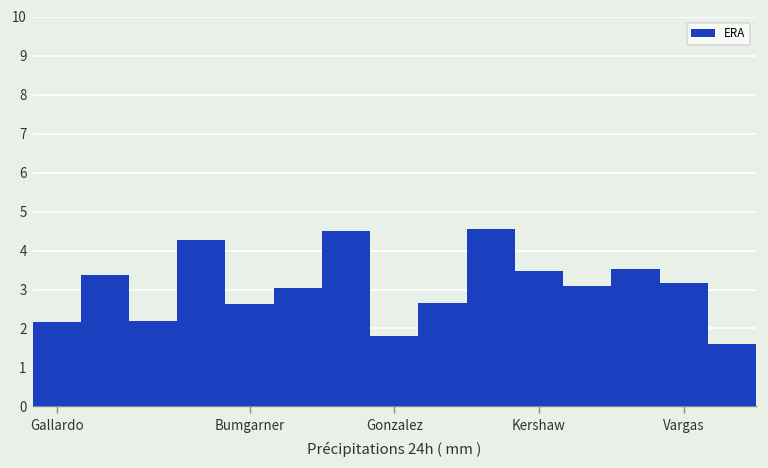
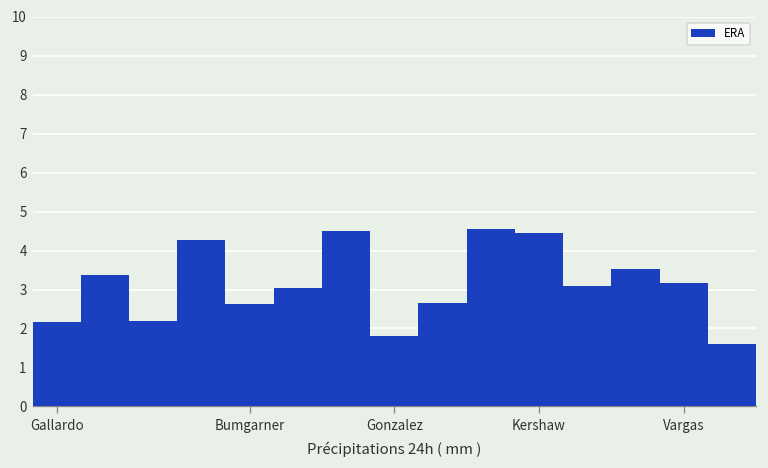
Kershaw: 3.5 -> 4.4
